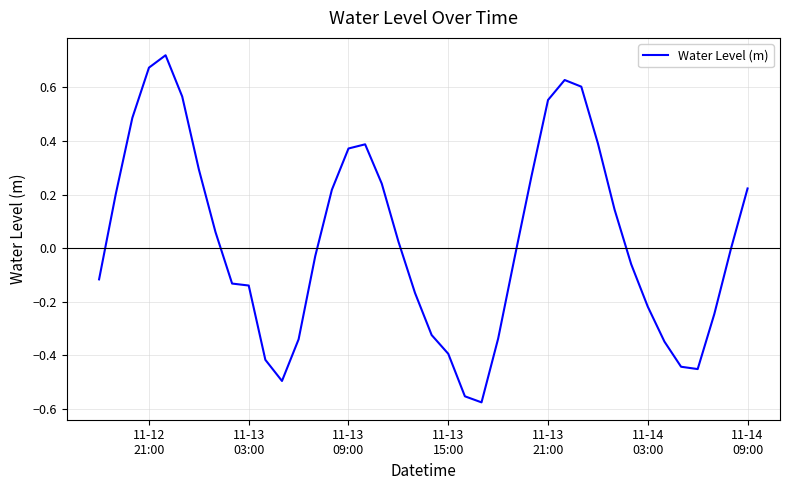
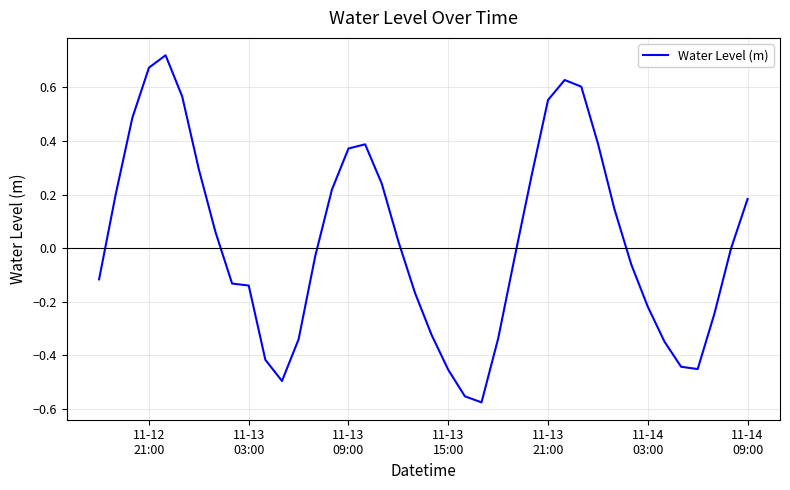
11-13 15:00: -0.39 -> -0.45
11-14 09:00: 0.22 -> 0.18
